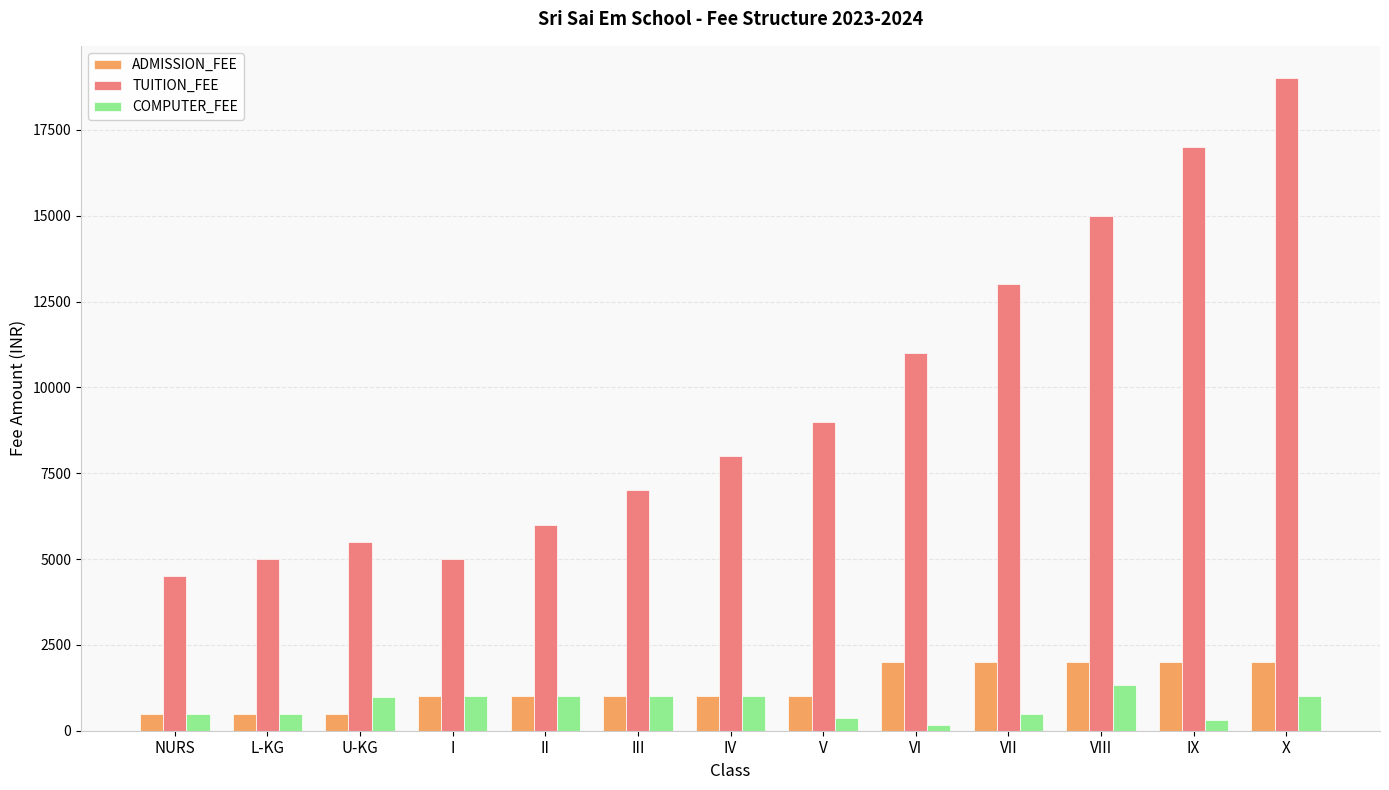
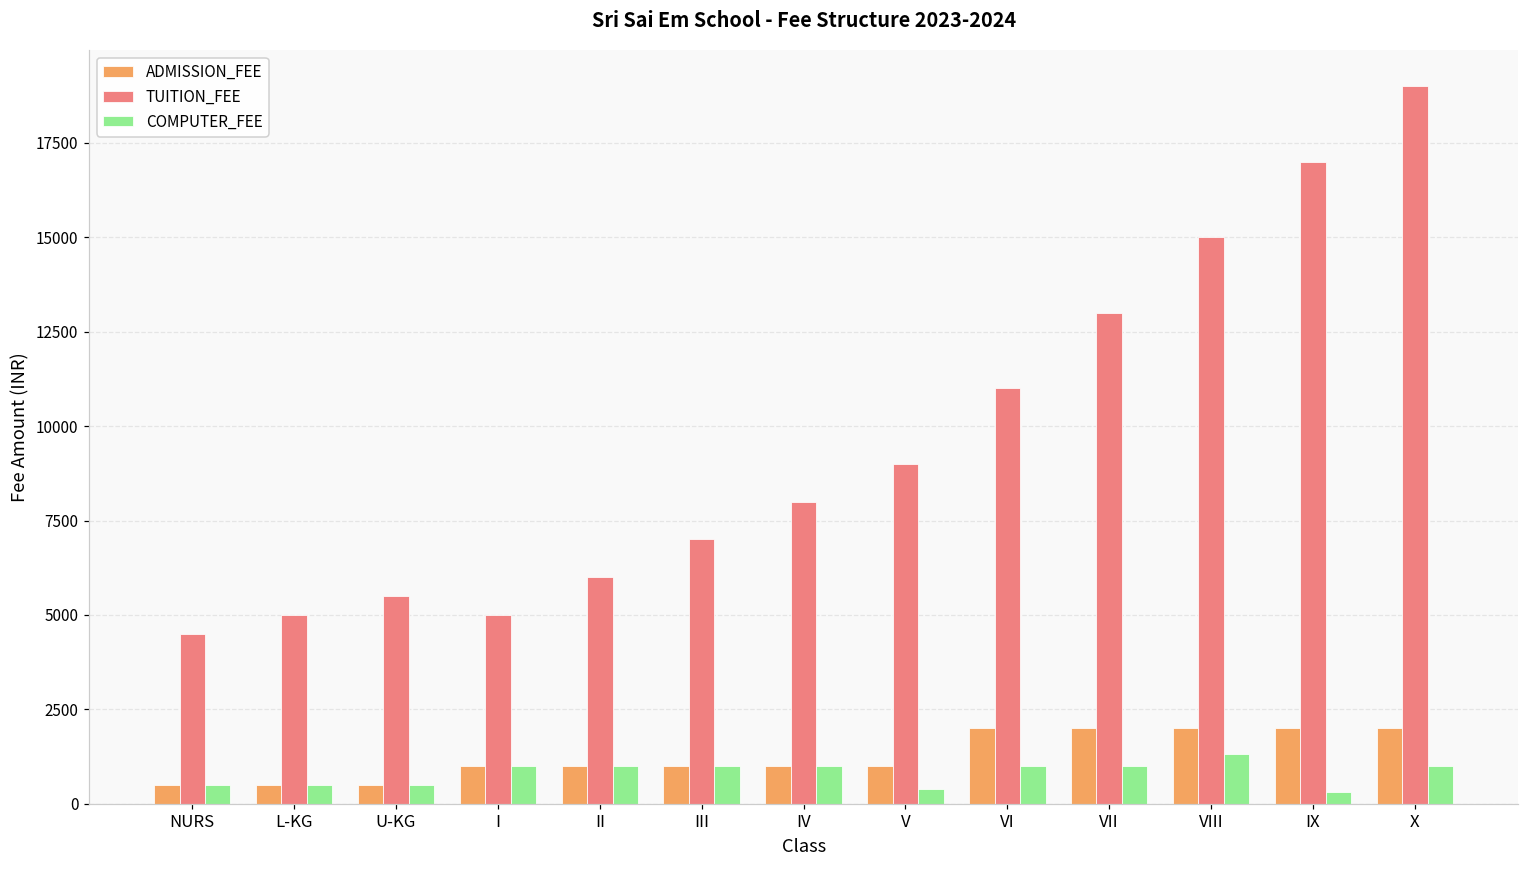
COMPUTER_FEE, U-KG: 1000 -> 500
COMPUTER_FEE, VI: 200 -> 1000
COMPUTER_FEE, VII: 500 -> 1000
